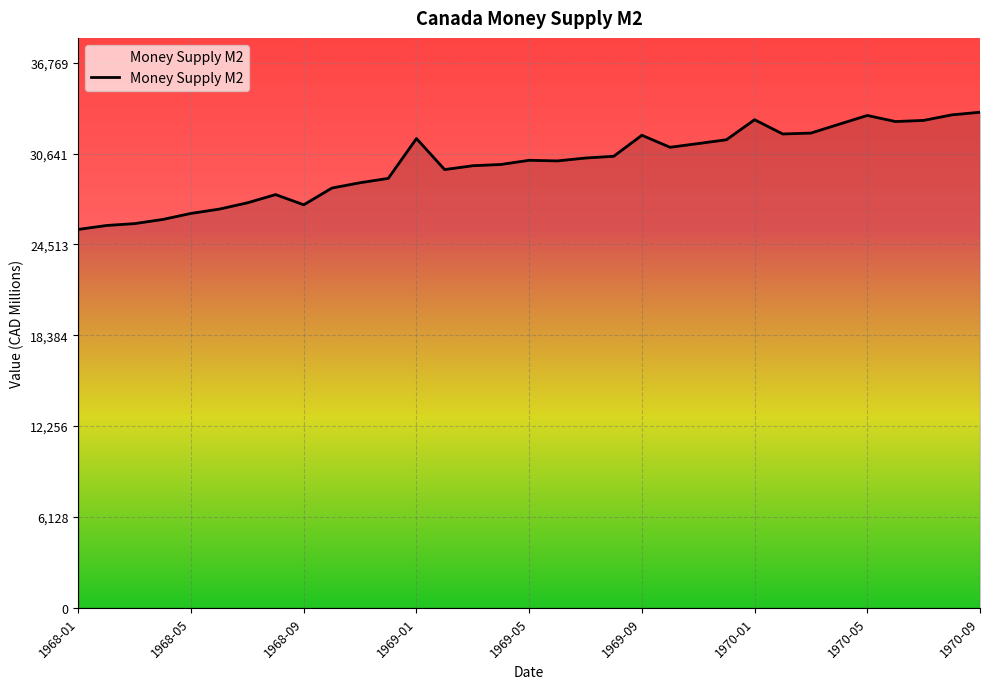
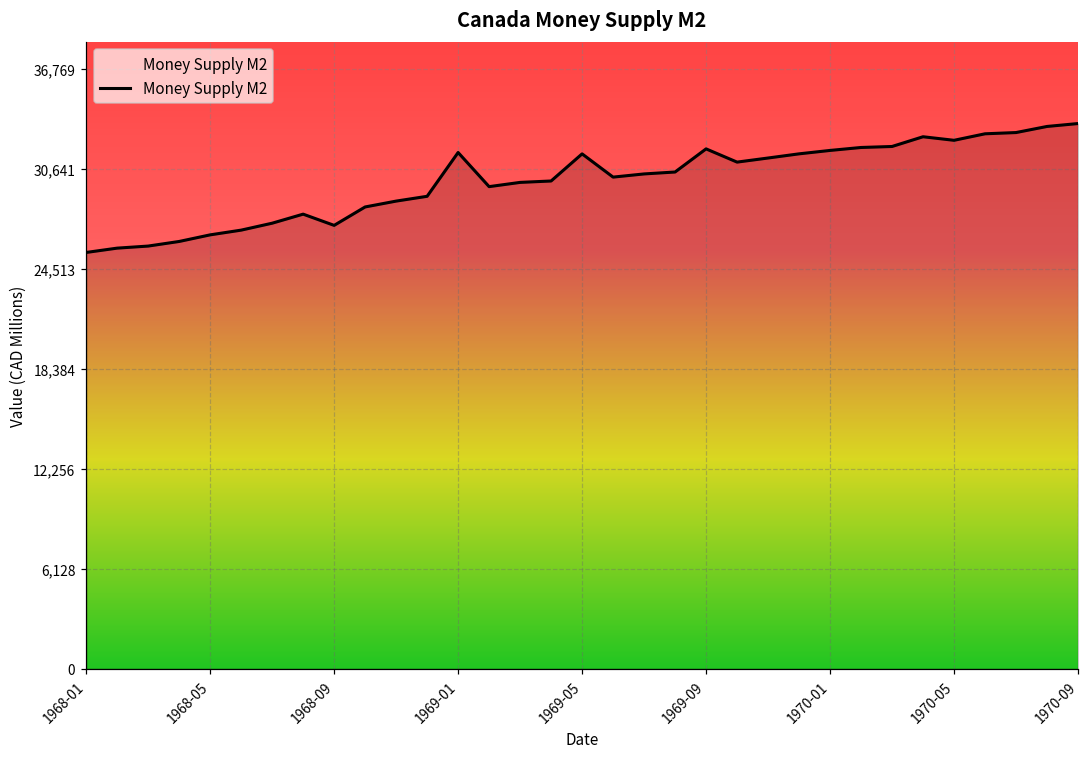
1969-05: 30,200 -> 31,600
1970-01: 32,900 -> 31,800
1970-05: 33,200 -> 32,400
